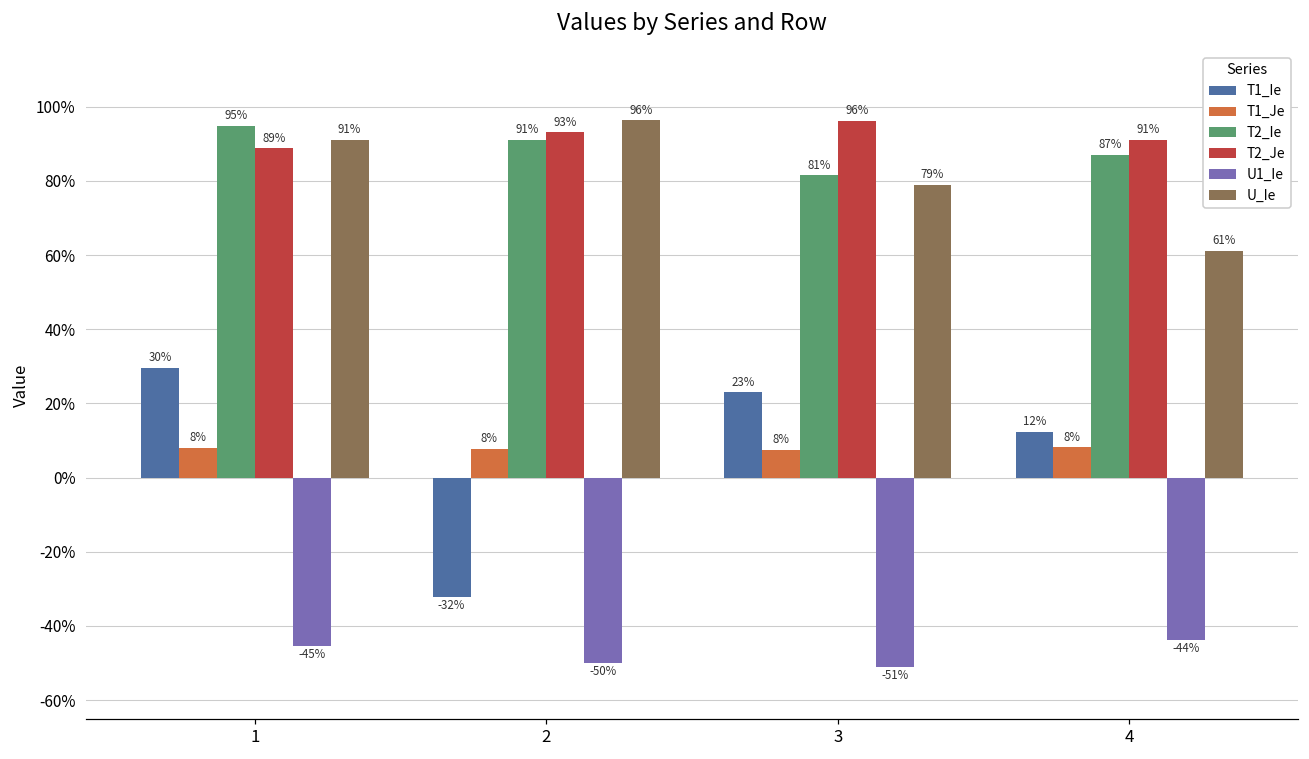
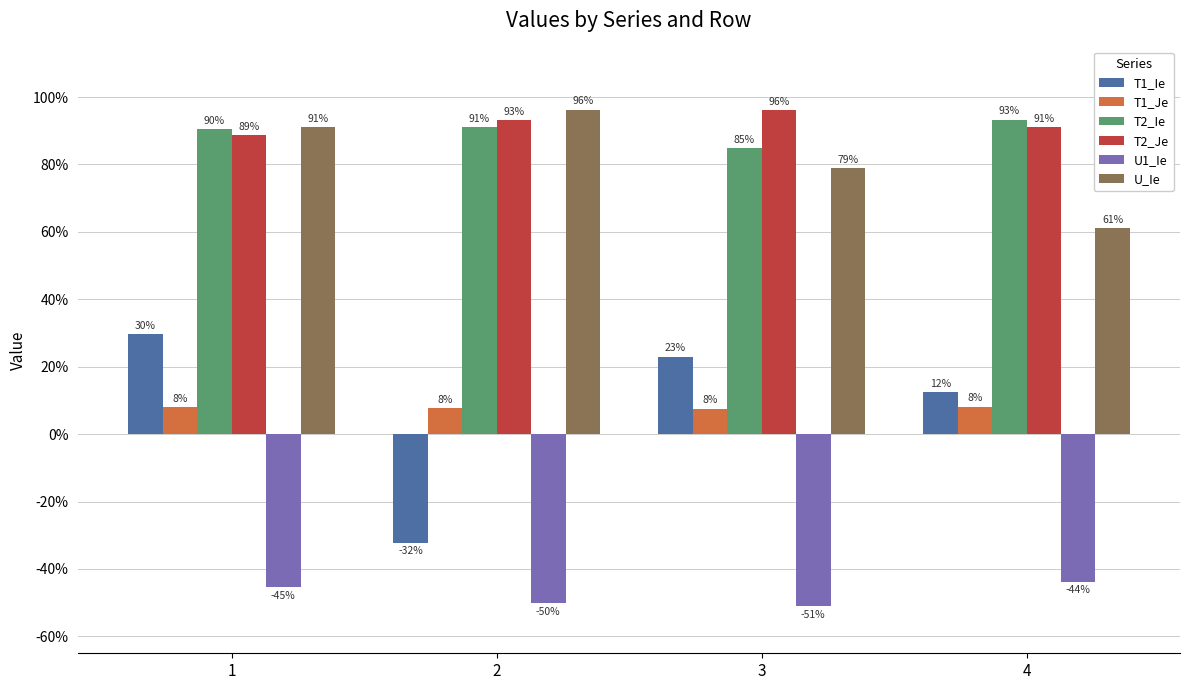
T2_Ie, 1: 95% -> 90%
T2_Ie, 3: 81% -> 85%
T2_Ie, 4: 87% -> 93%
